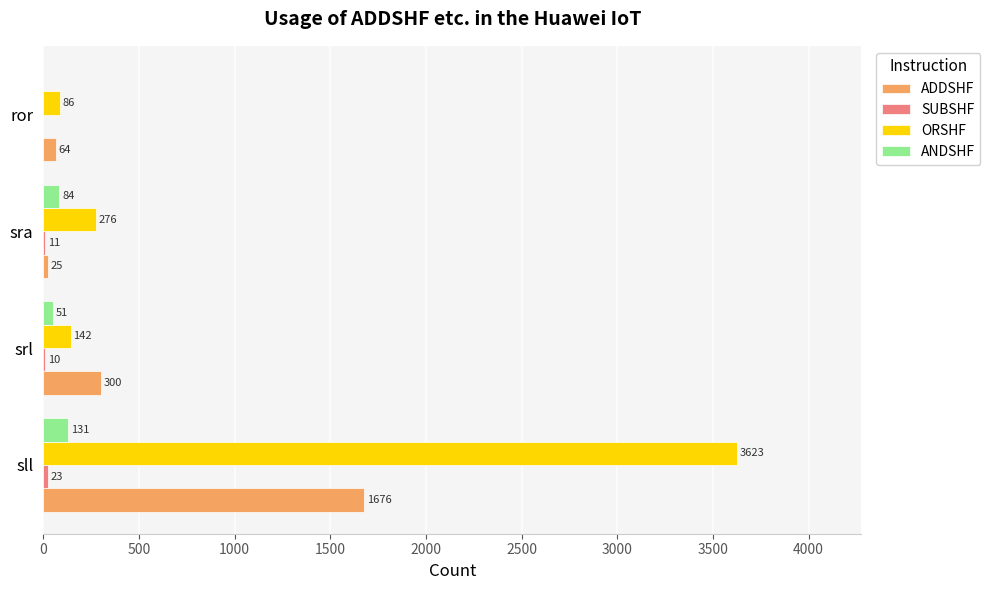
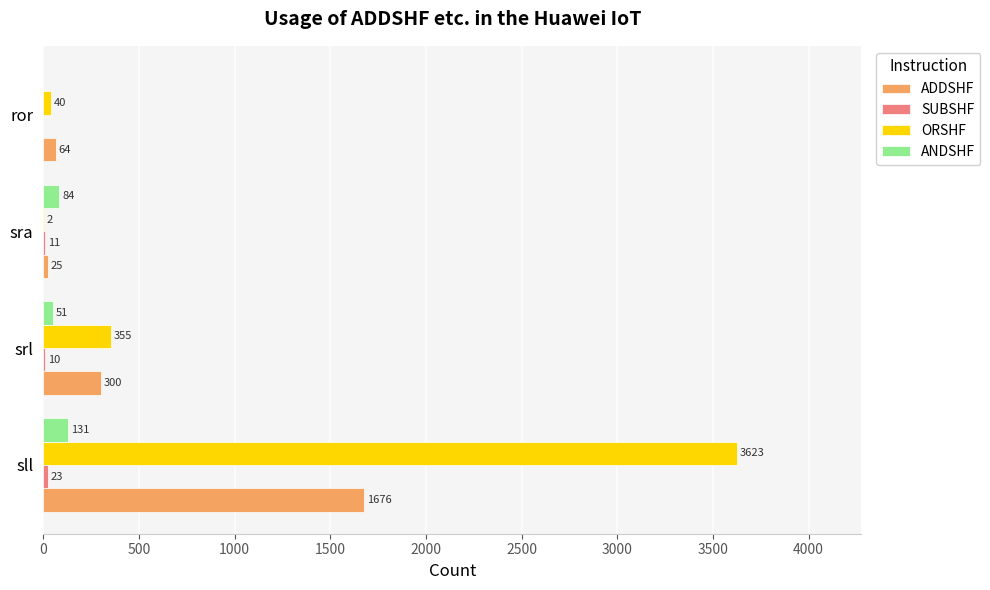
ORSHF, ror: 86 -> 40
ORSHF, sra: 276 -> 2
ORSHF, srl: 142 -> 355
